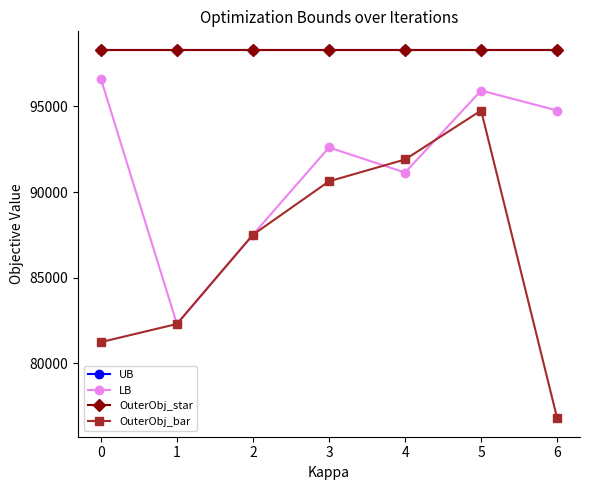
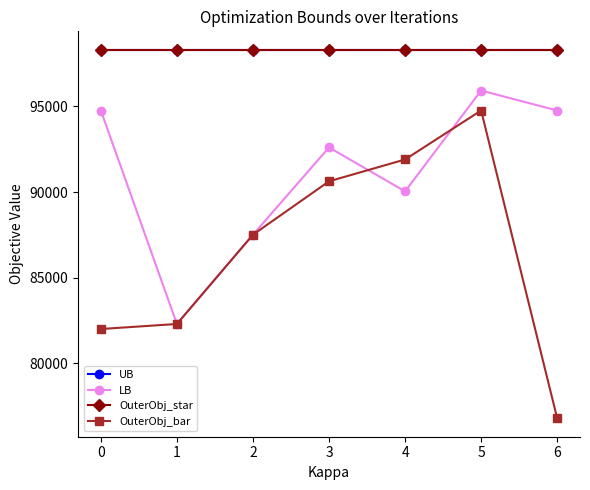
LB, 0: 96600 -> 94800
OuterObj_bar, 0: 81200 -> 82000
LB, 4: 91100 -> 90000
